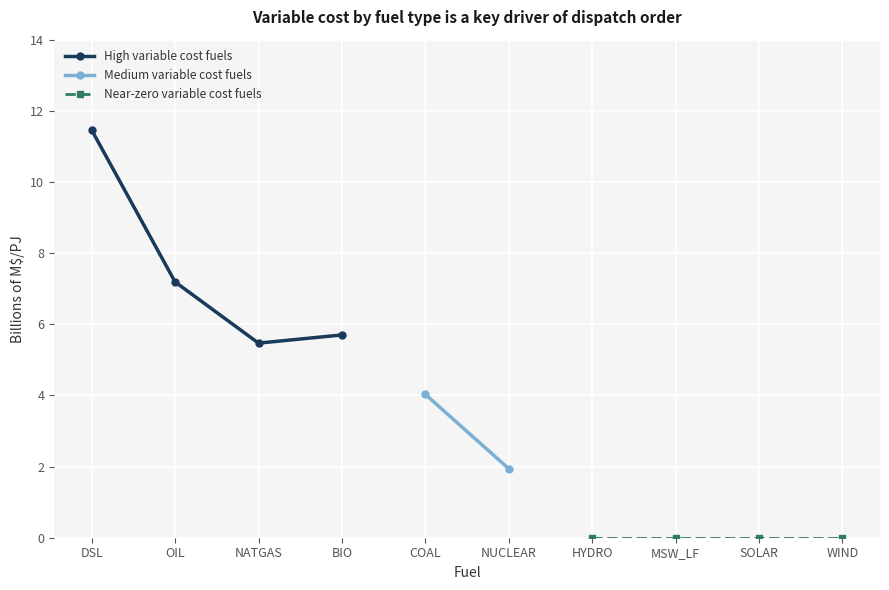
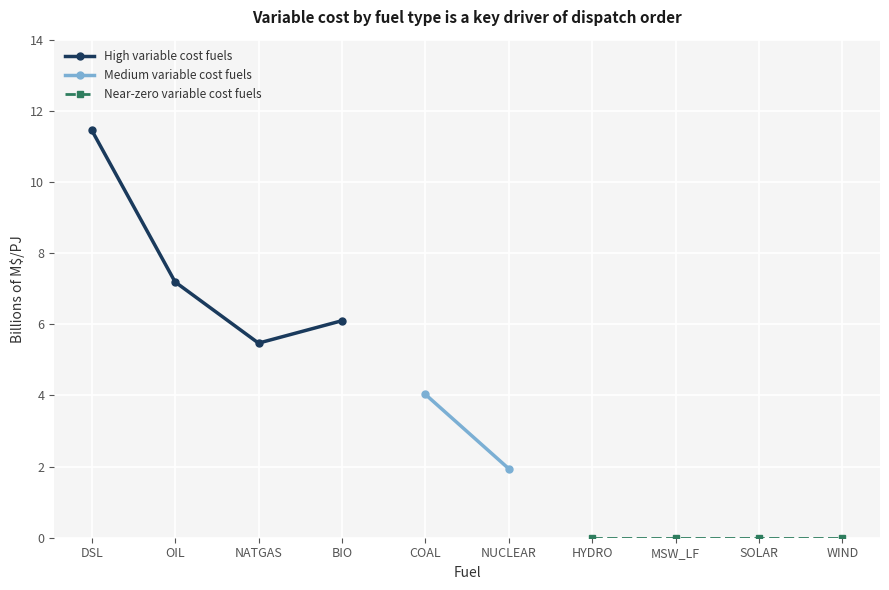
High variable cost fuels, BIO: 5.7 -> 6.1
